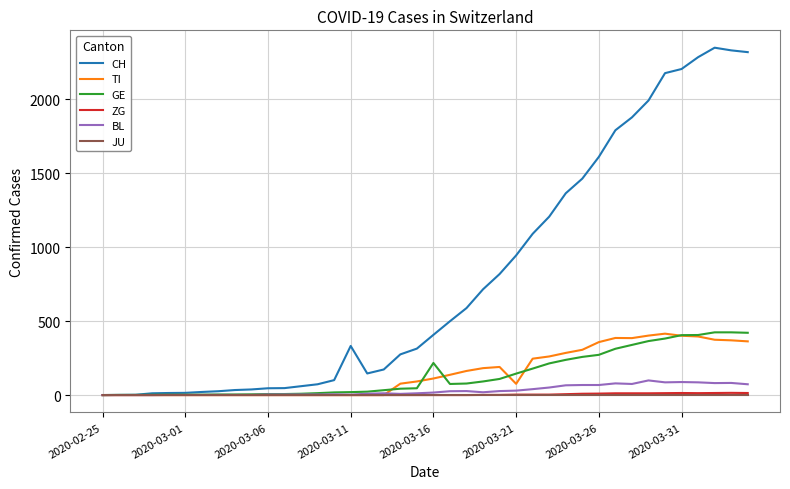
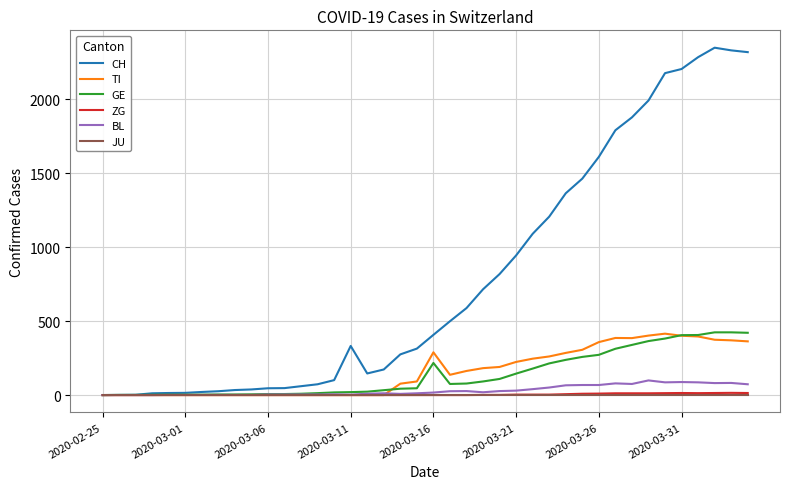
TI, 2020-03-16: 110 -> 290
TI, 2020-03-21: 80 -> 220
